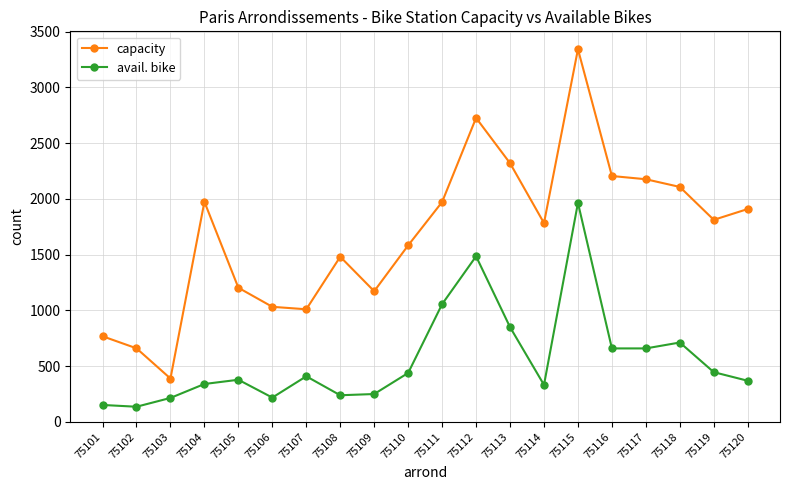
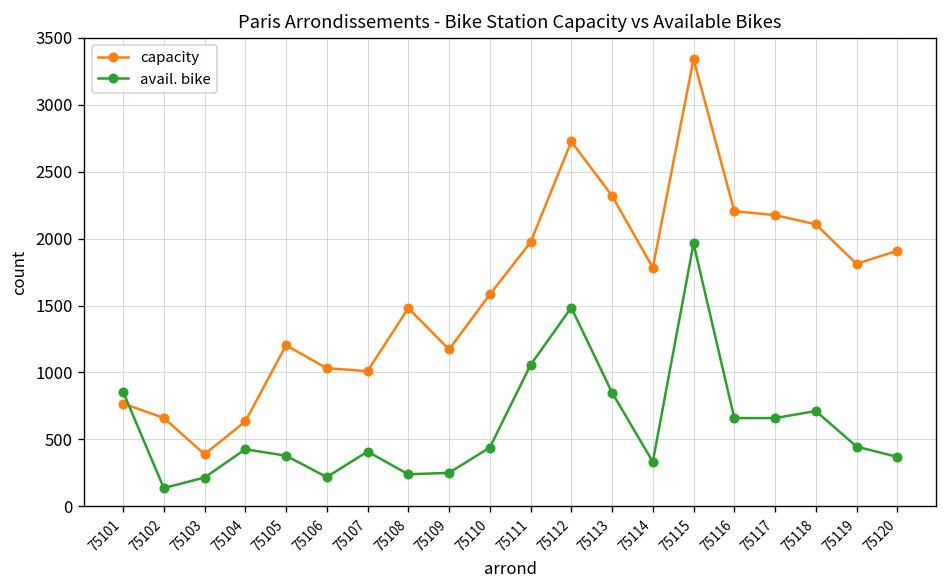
avail. bike, 75101: 150 -> 860
capacity, 75104: 1970 -> 630
avail. bike, 75104: 340 -> 430
